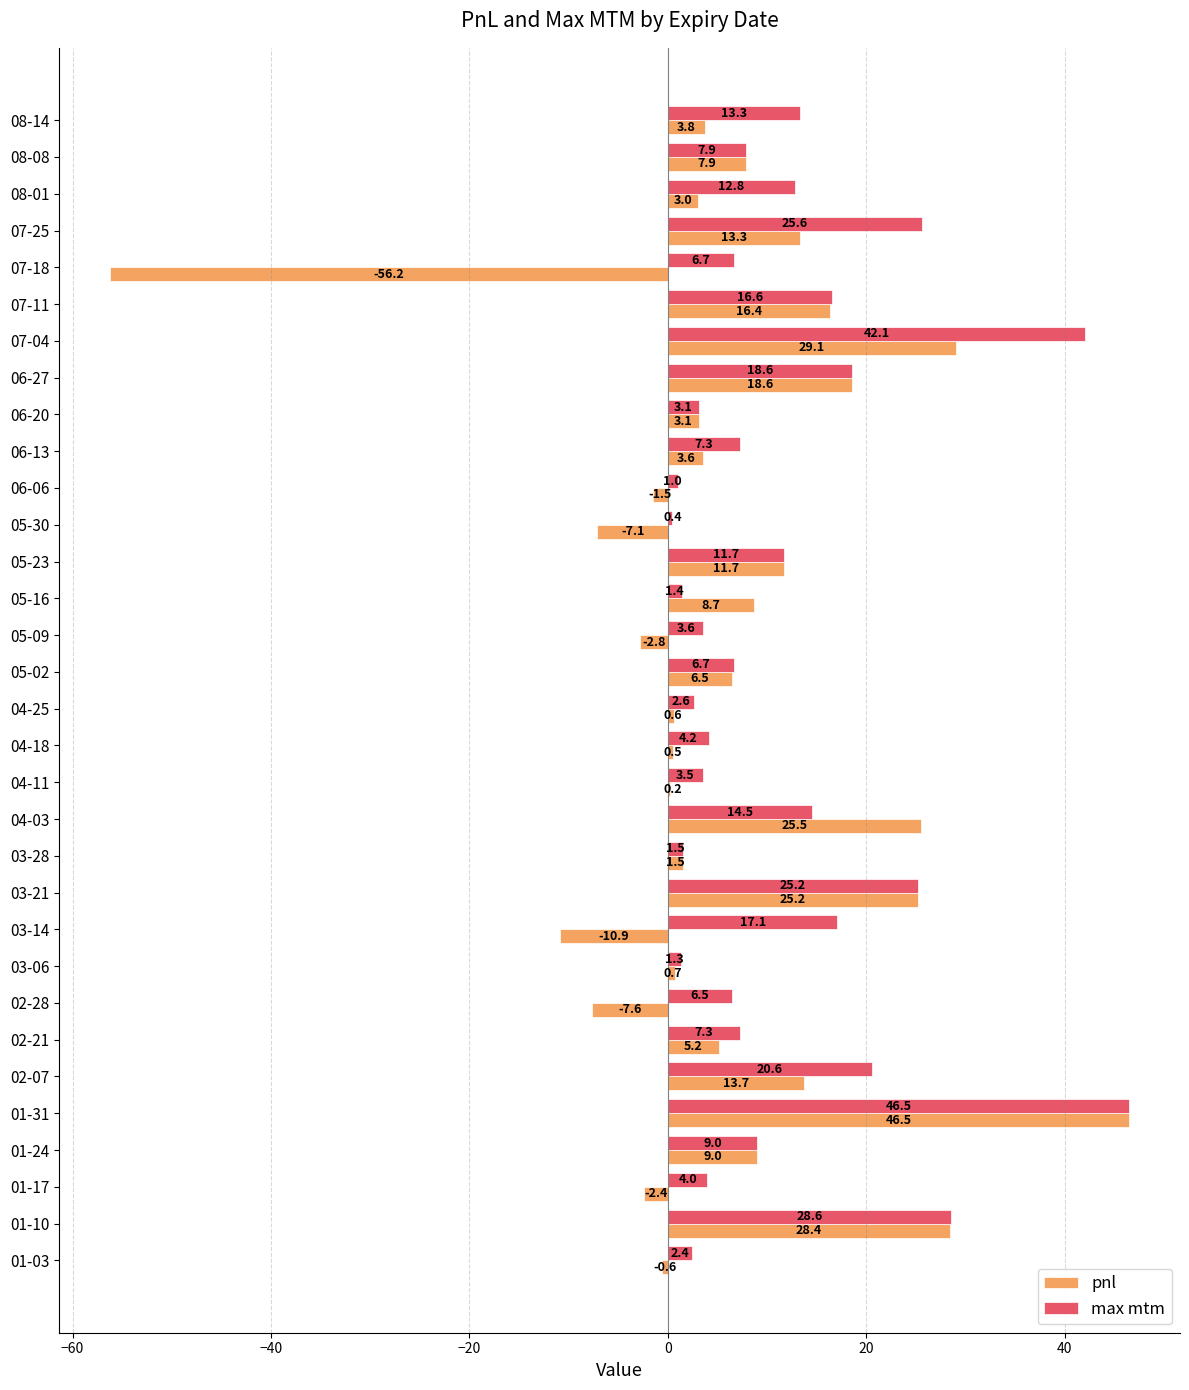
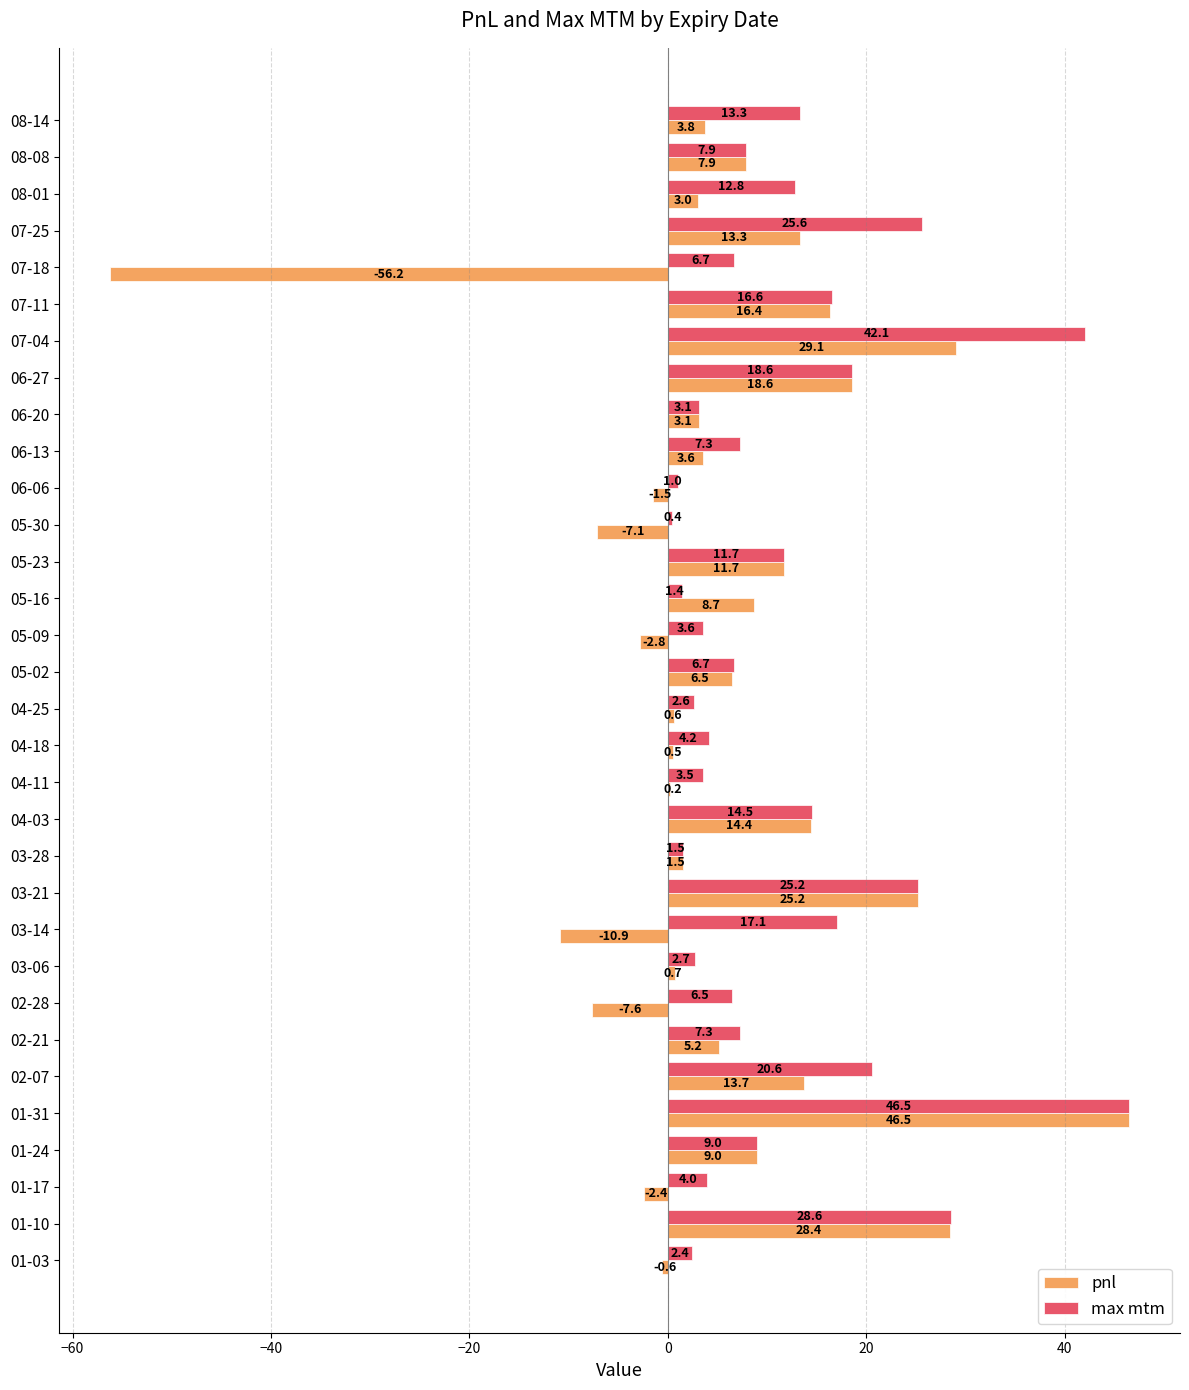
pnl, 04-03: 25.5 -> 14.4
max mtm, 03-06: 1.3 -> 2.7
